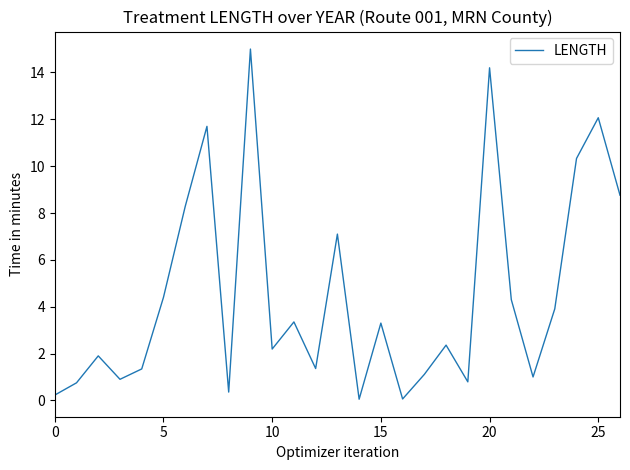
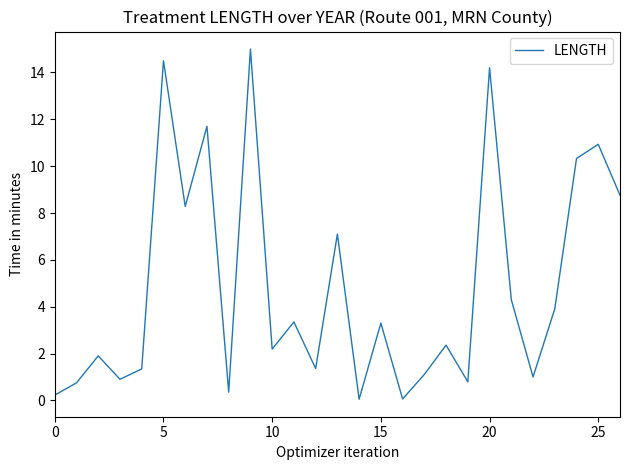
5: 4.4 -> 14.5
25: 12.1 -> 10.9
